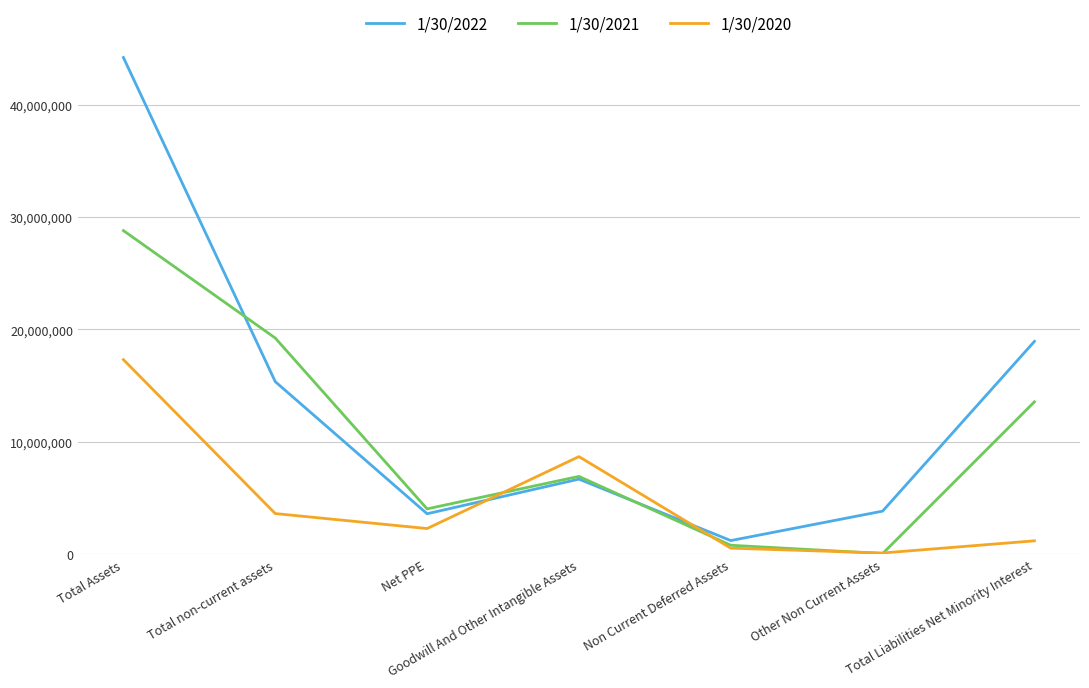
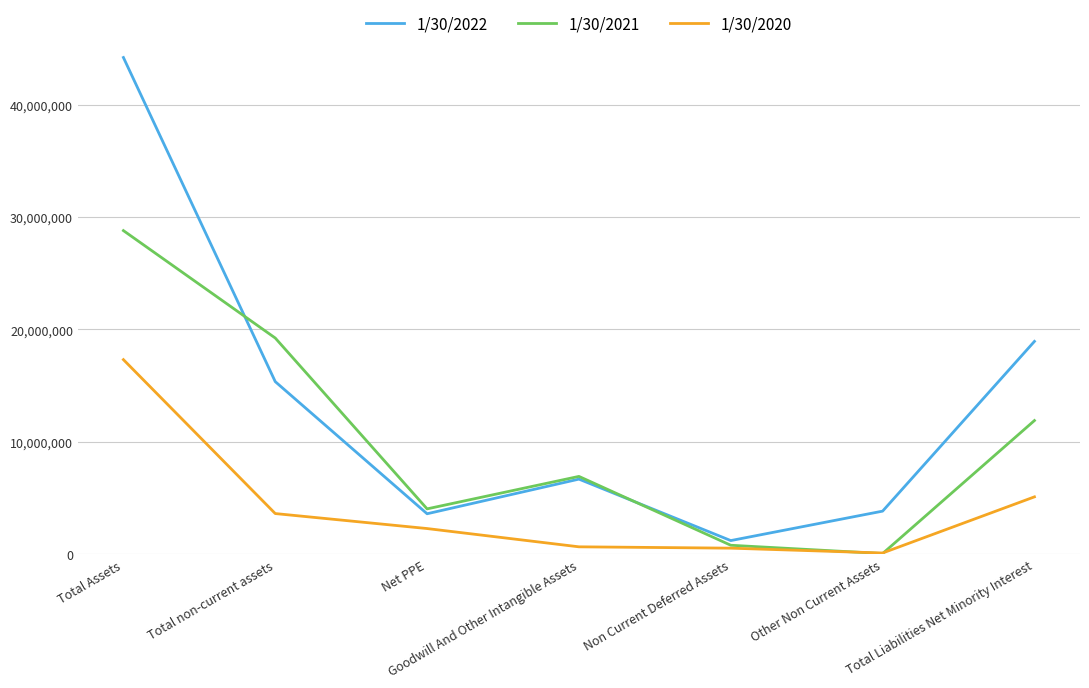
1/30/2020, Goodwill And Other Intangible Assets: 8,700,000 -> 700,000
1/30/2021, Total Liabilities Net Minority Interest: 13,600,000 -> 11,900,000
1/30/2020, Total Liabilities Net Minority Interest: 1,200,000 -> 5,100,000
